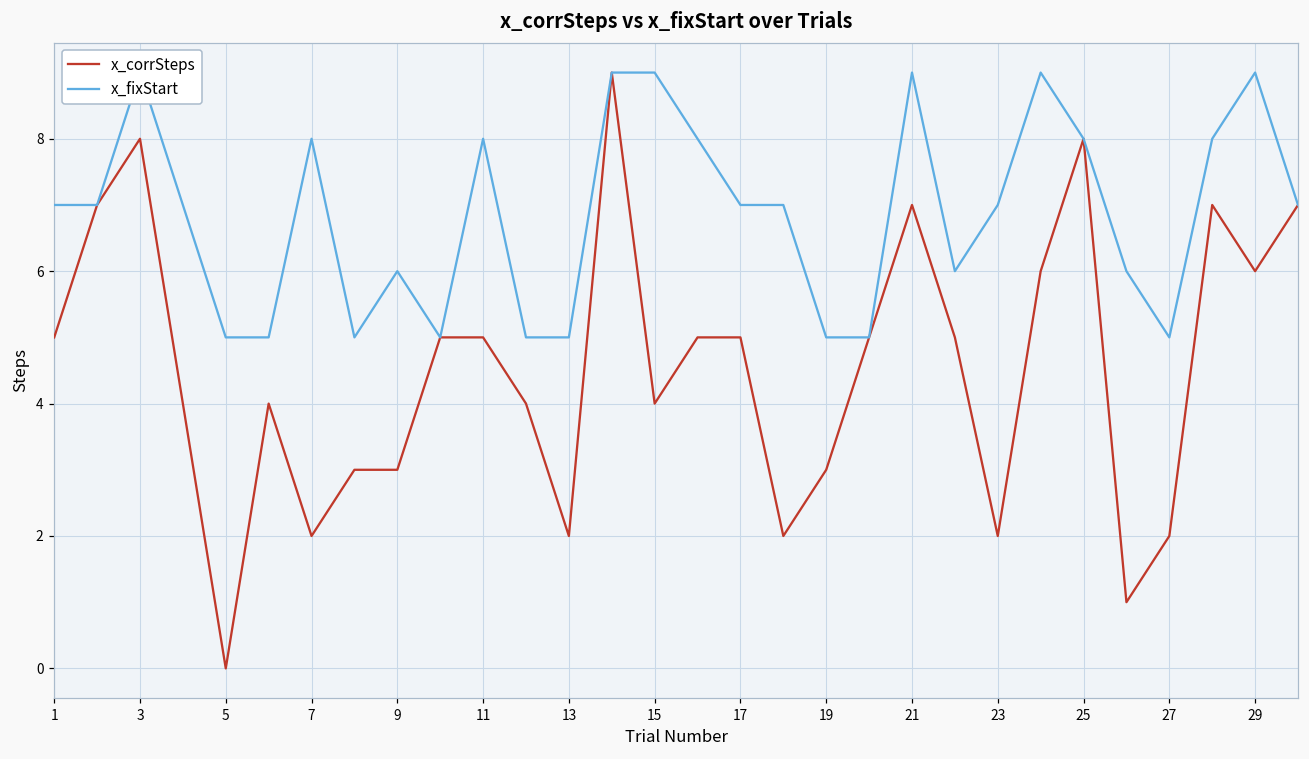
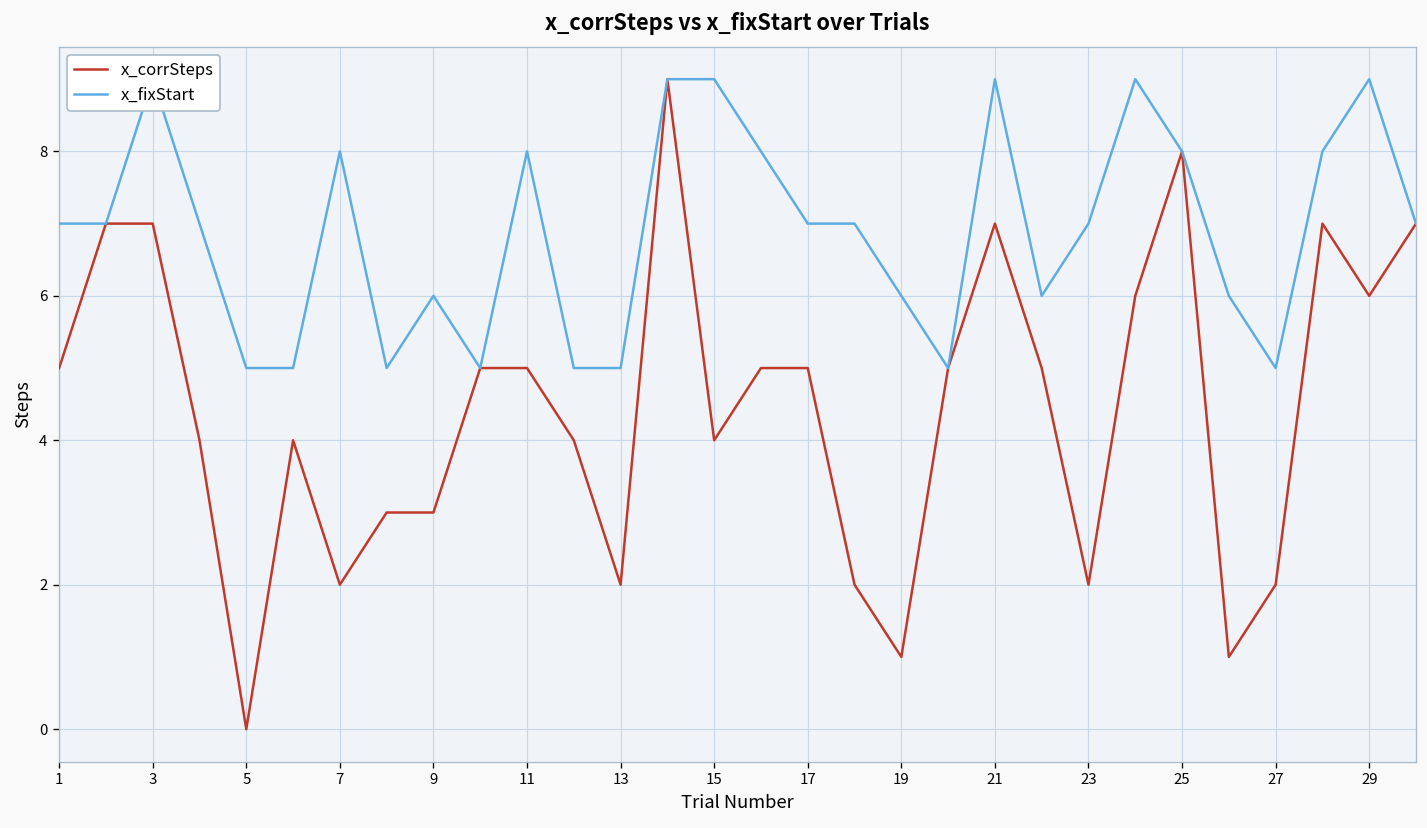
x_corrSteps, 3: 8 -> 7
x_corrSteps, 19: 3 -> 1
x_fixStart, 19: 5 -> 6
